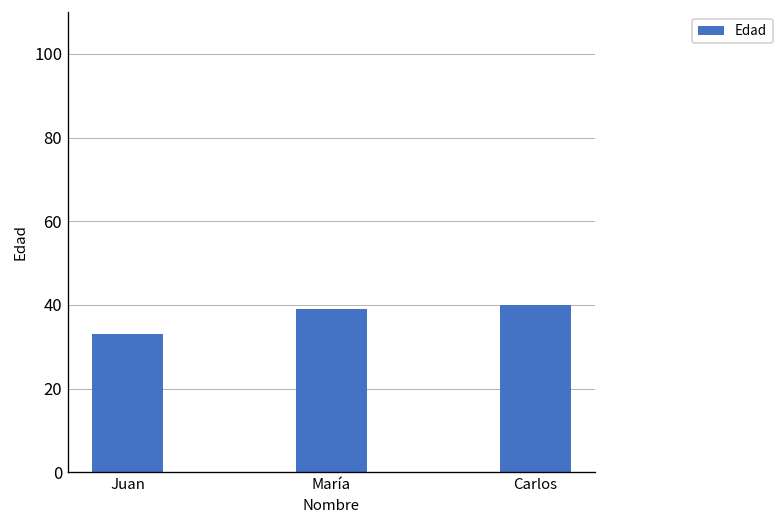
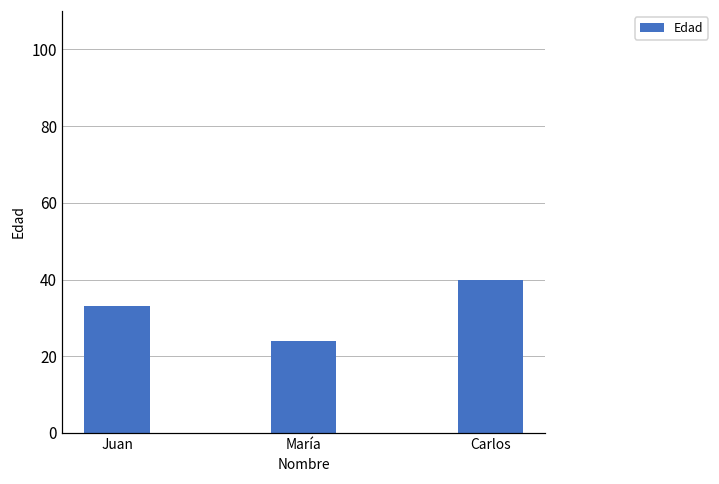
María: 39 -> 24
